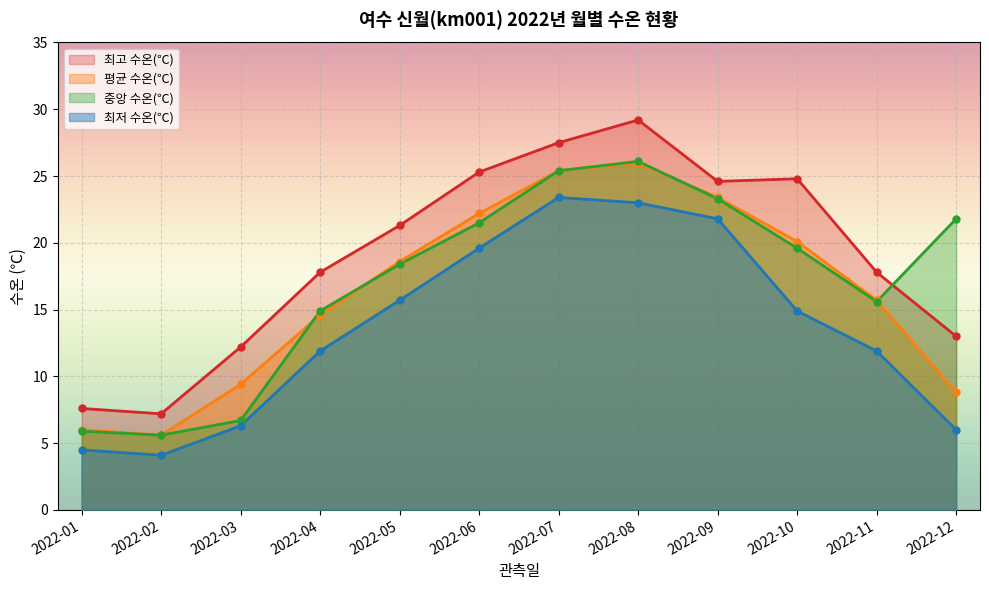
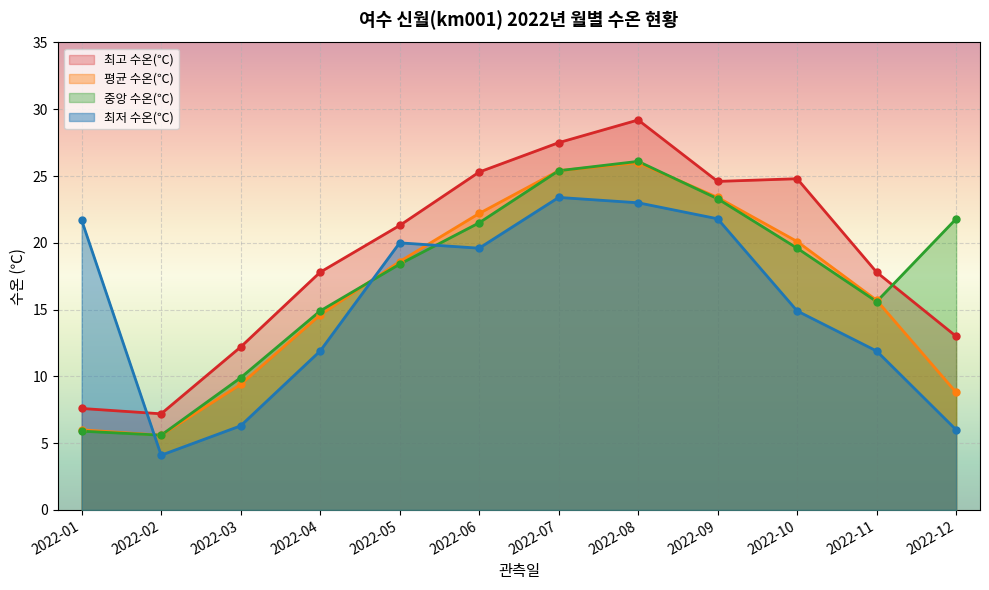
최저 수온(℃), 2022-01: 4.5 -> 21.7
중앙 수온(℃), 2022-03: 6.7 -> 9.9
최저 수온(℃), 2022-05: 15.7 -> 20.0
